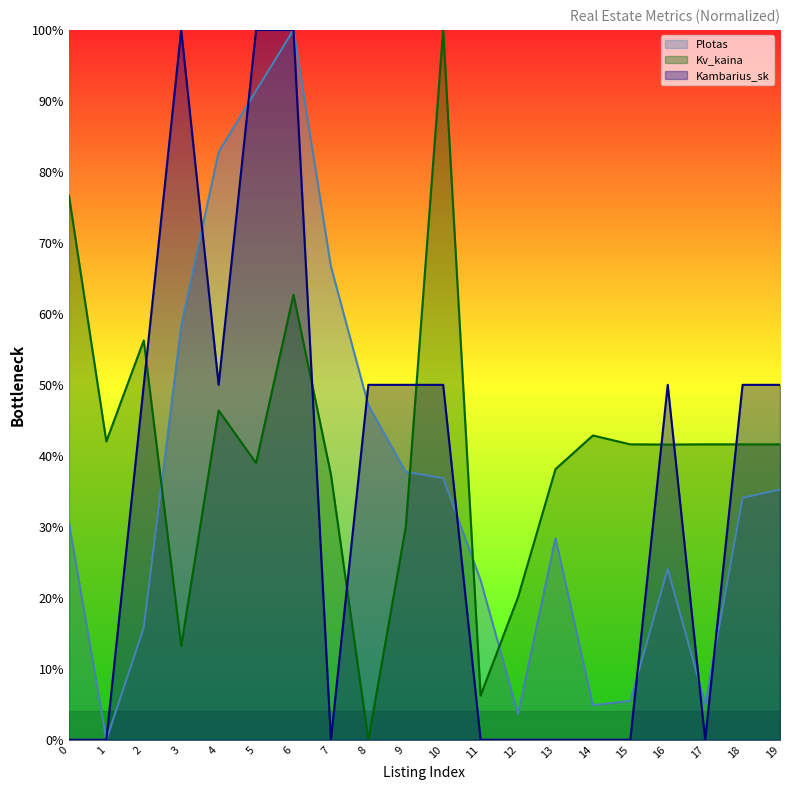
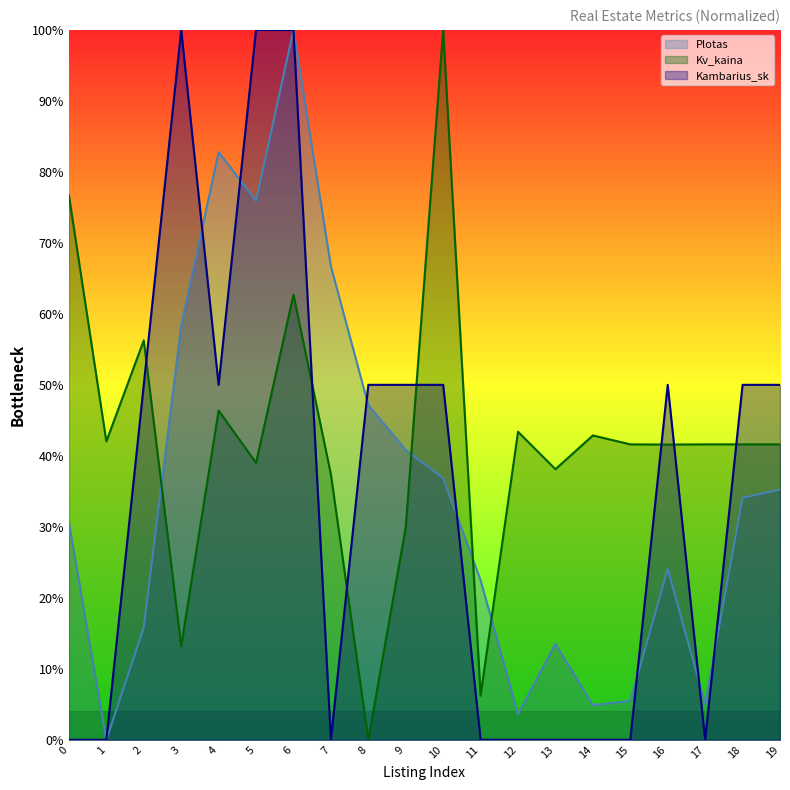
Plotas, 5: 91% -> 76%
Plotas, 9: 38% -> 41%
Kv_kaina, 12: 20% -> 43%
Plotas, 13: 28% -> 14%
